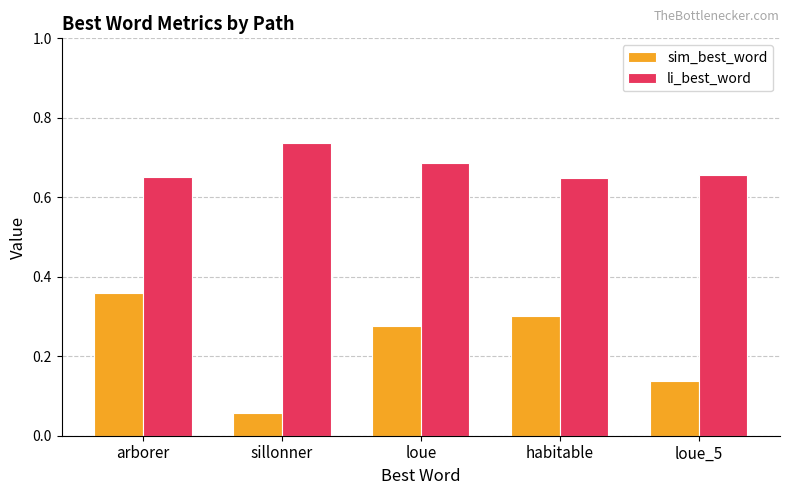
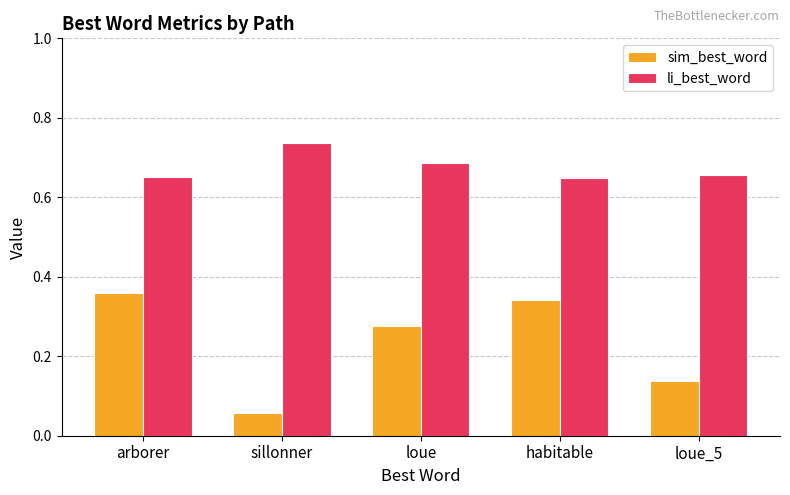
sim_best_word, habitable: 0.30 -> 0.34
